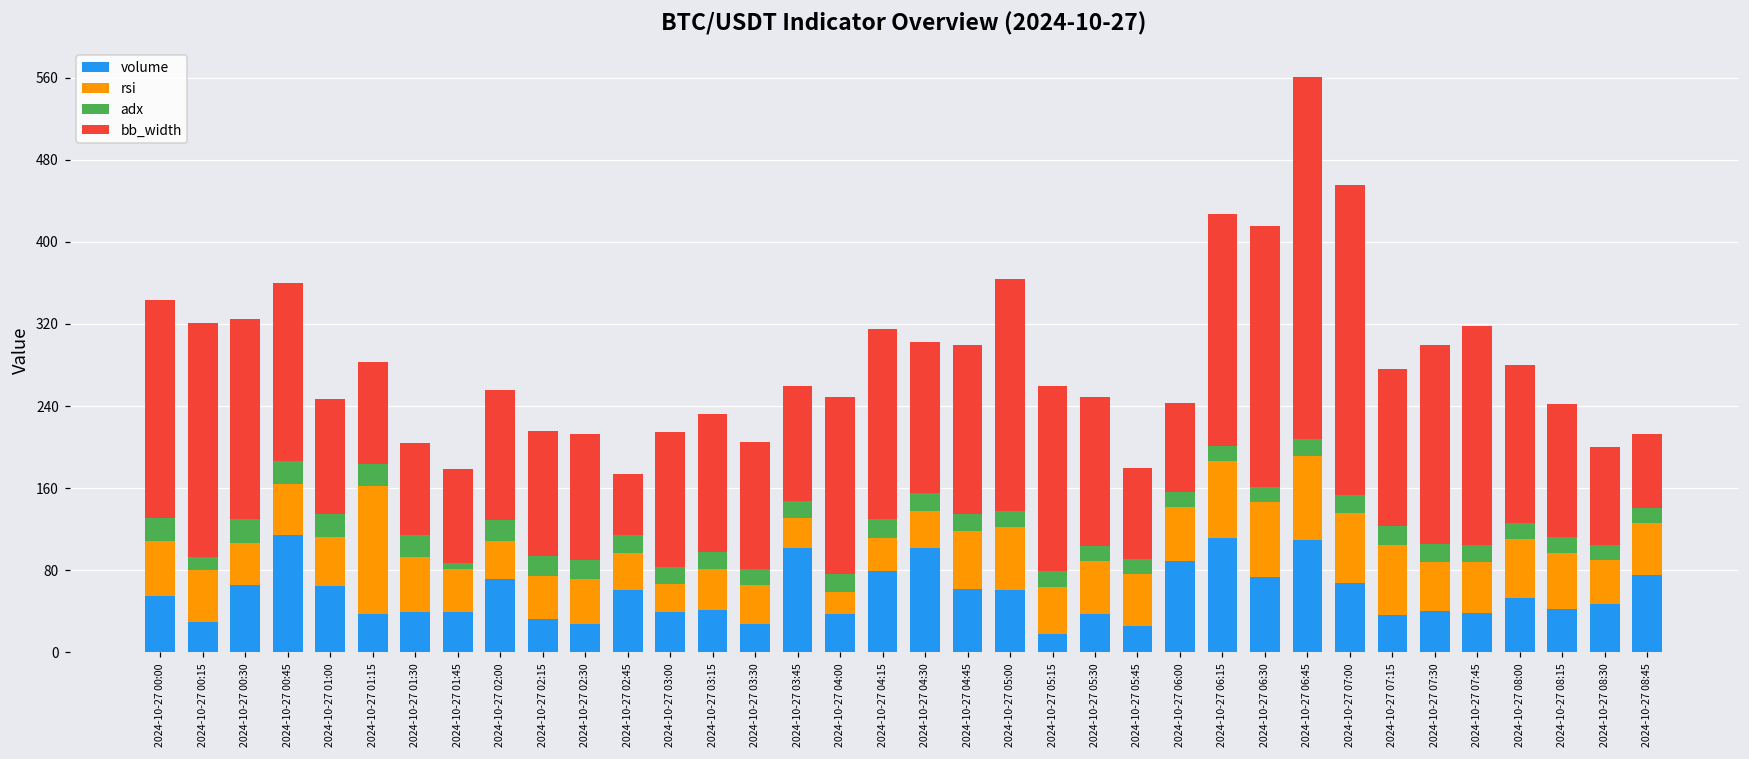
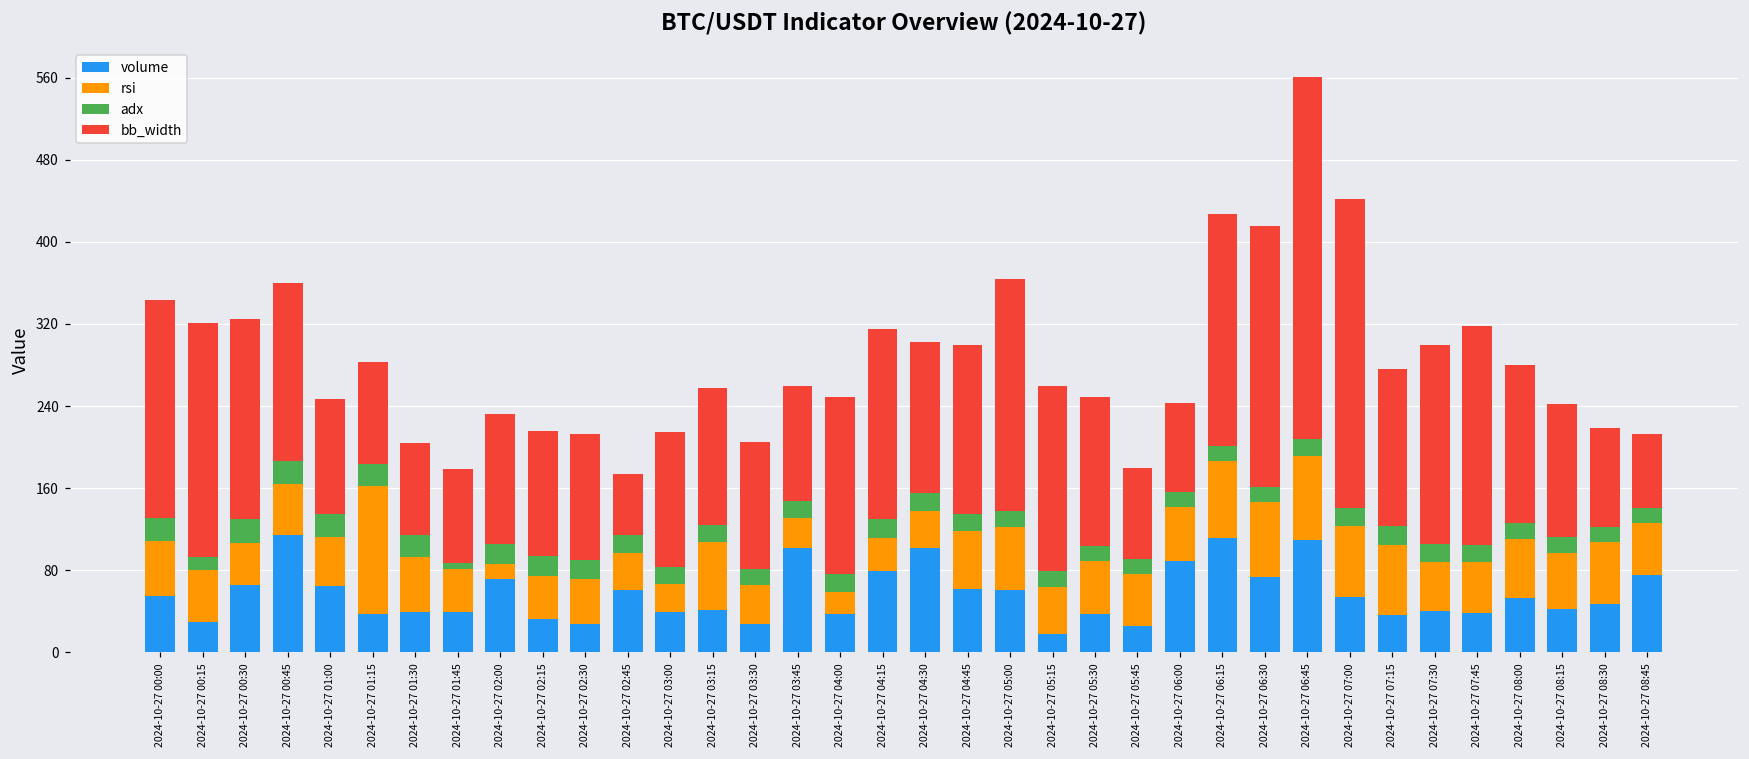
rsi, 2024-10-27 02:00: 40 -> 10
rsi, 2024-10-27 03:15: 40 -> 70
volume, 2024-10-27 07:00: 70 -> 50
rsi, 2024-10-27 08:30: 40 -> 60
